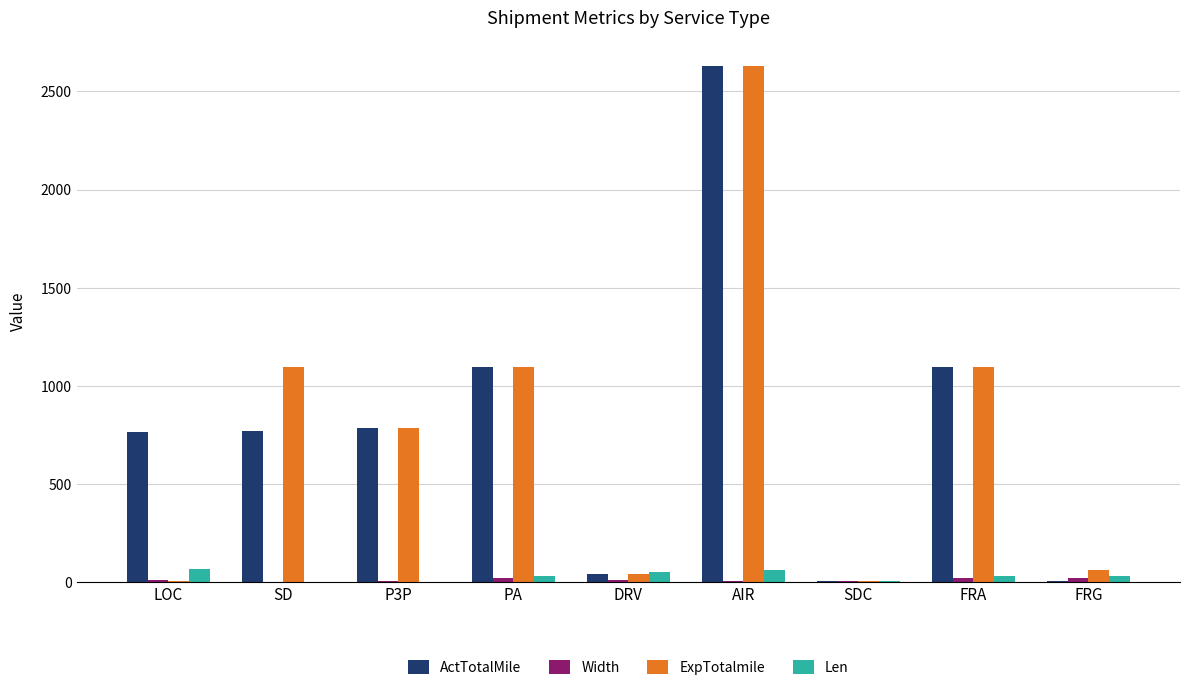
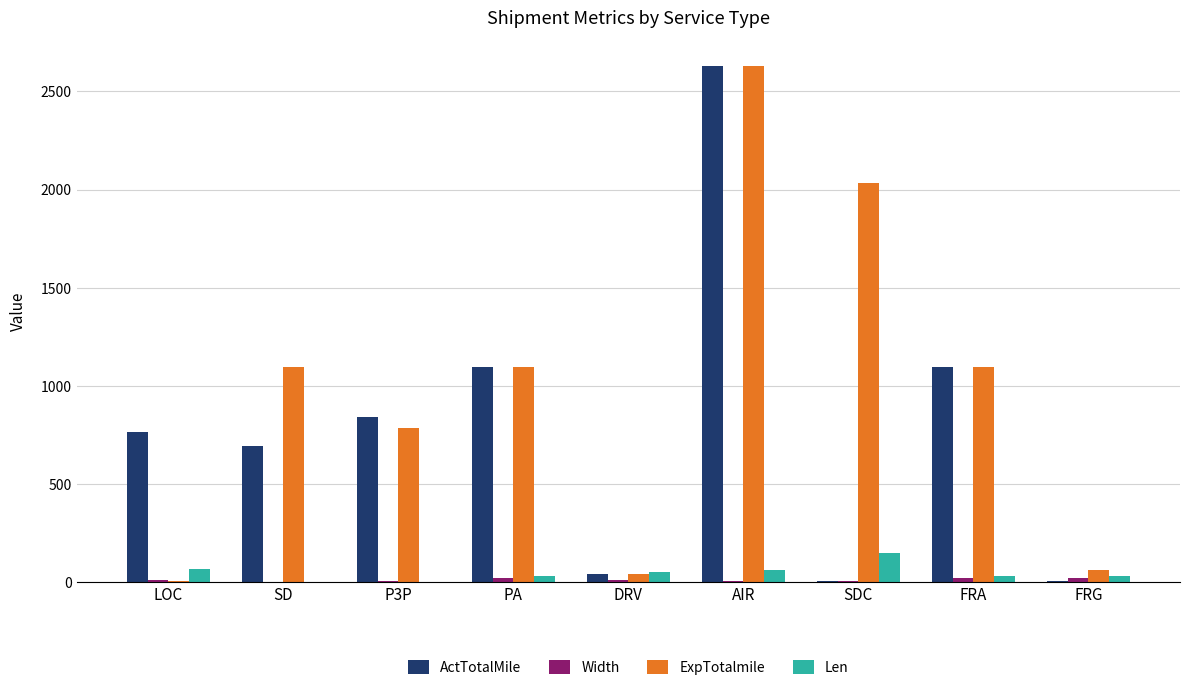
ActTotalMile, SD: 770 -> 690
ActTotalMile, P3P: 790 -> 840
ExpTotalmile, SDC: 10 -> 2030
Len, SDC: 0 -> 150
